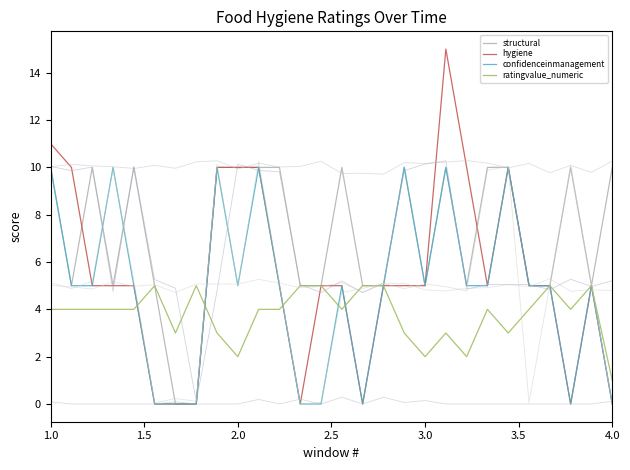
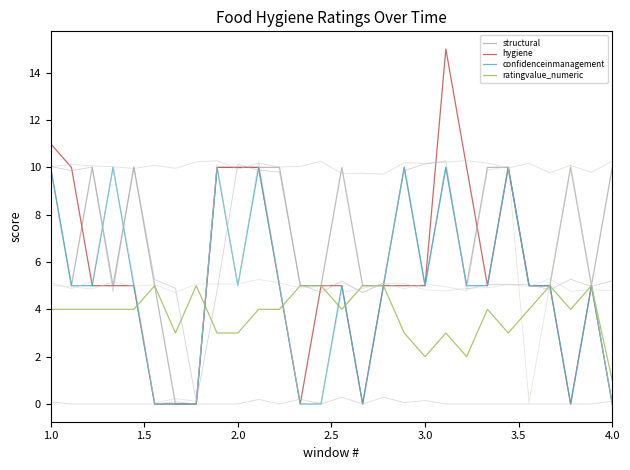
ratingvalue_numeric, 2.0: 2 -> 3
